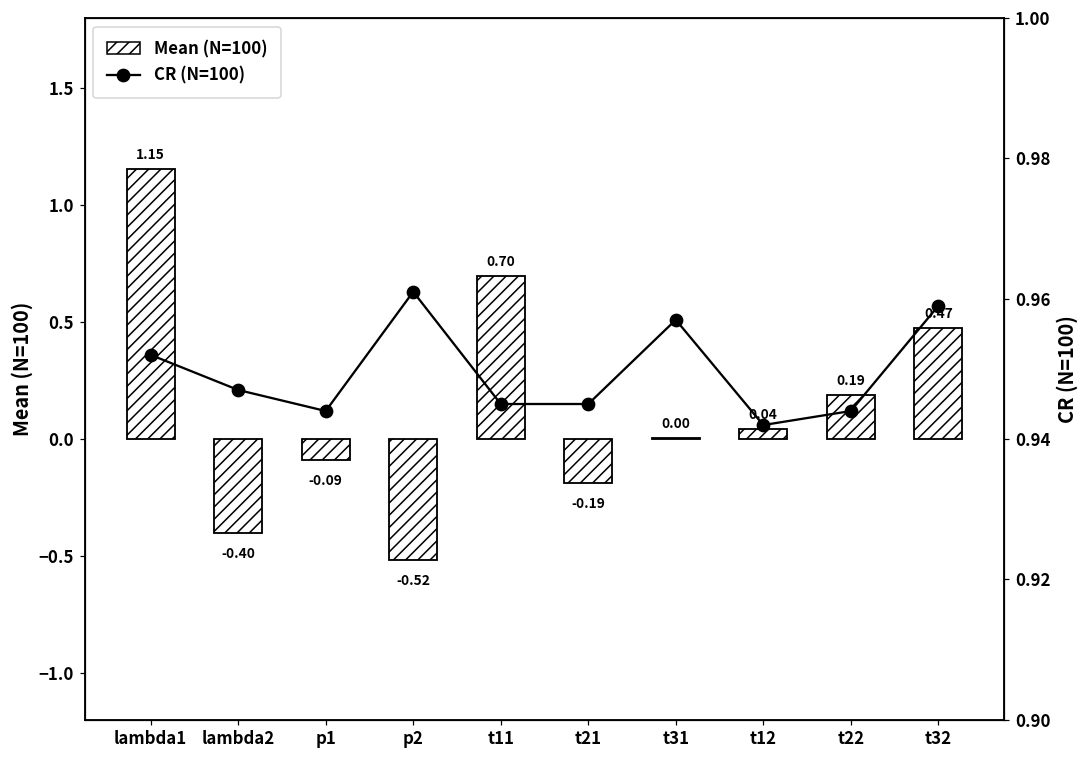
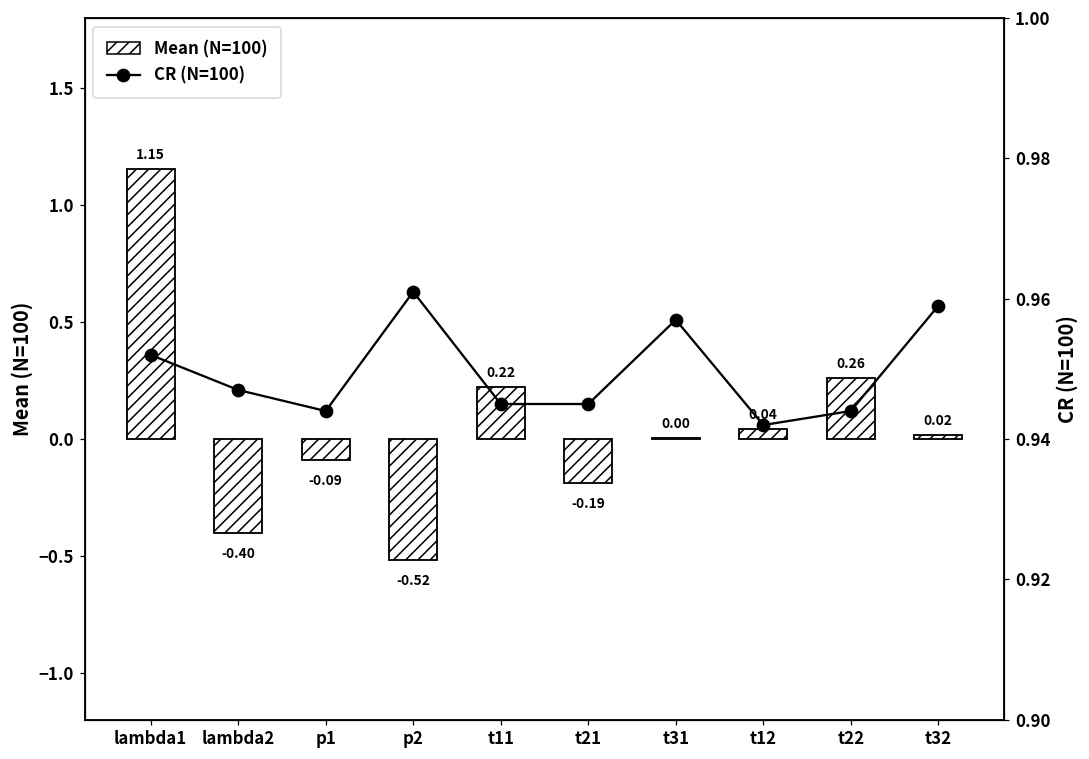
Mean (N=100), t11: 0.70 -> 0.22
Mean (N=100), t22: 0.19 -> 0.26
Mean (N=100), t32: 0.47 -> 0.02
